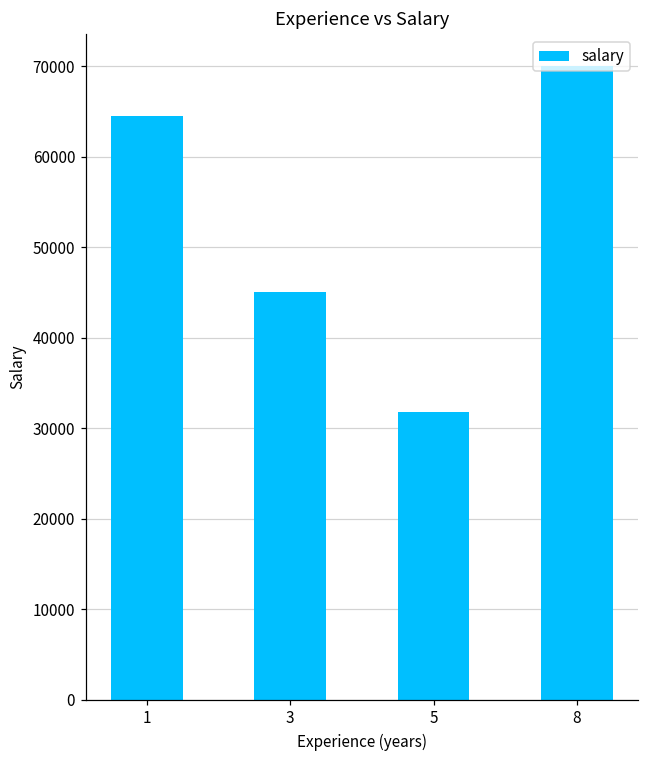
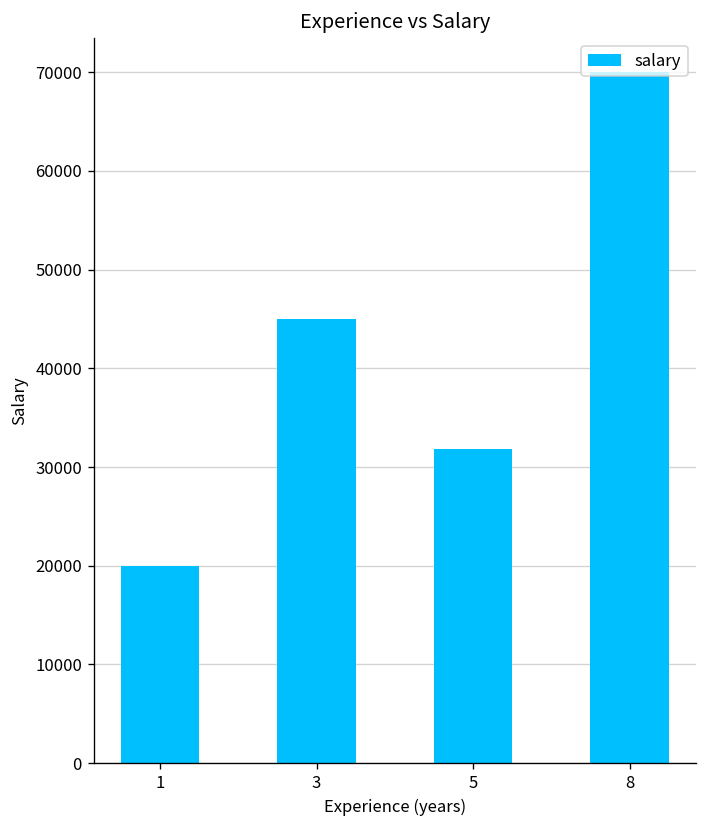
1: 65000 -> 20000
